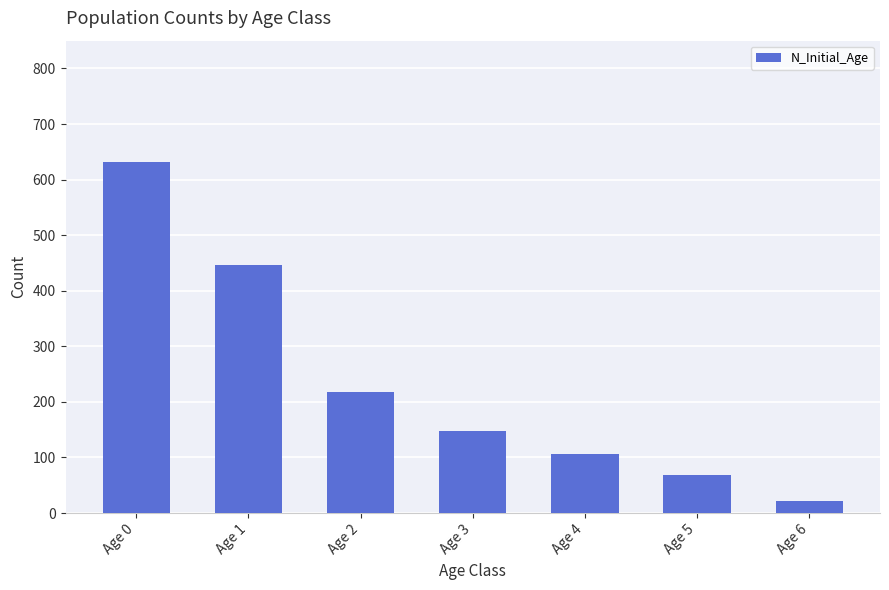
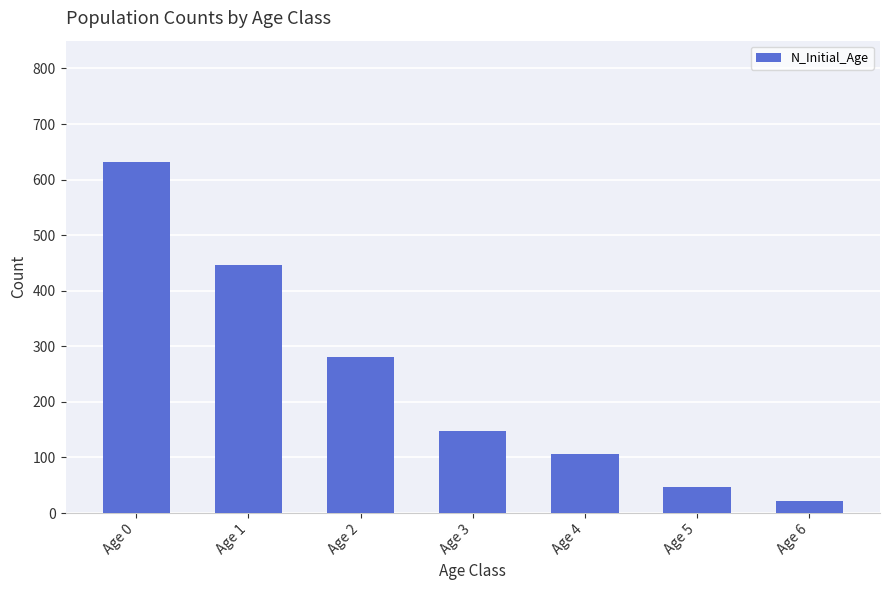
Age 2: 220 -> 280
Age 5: 70 -> 50
